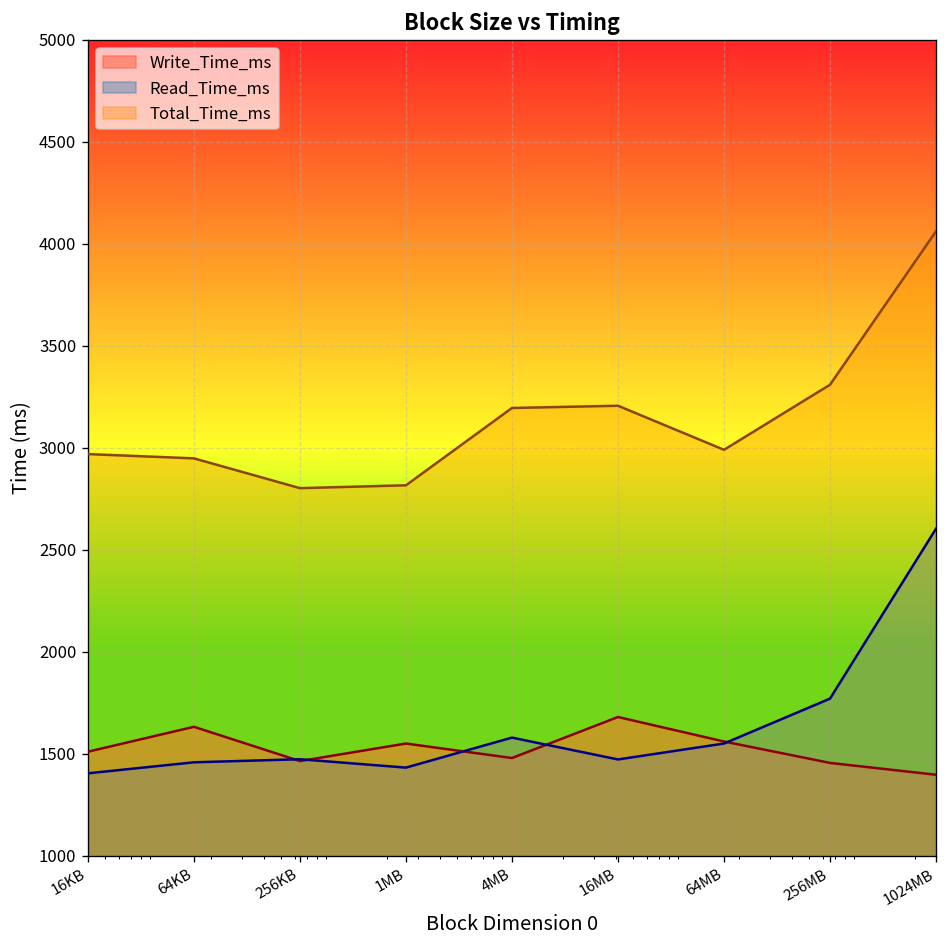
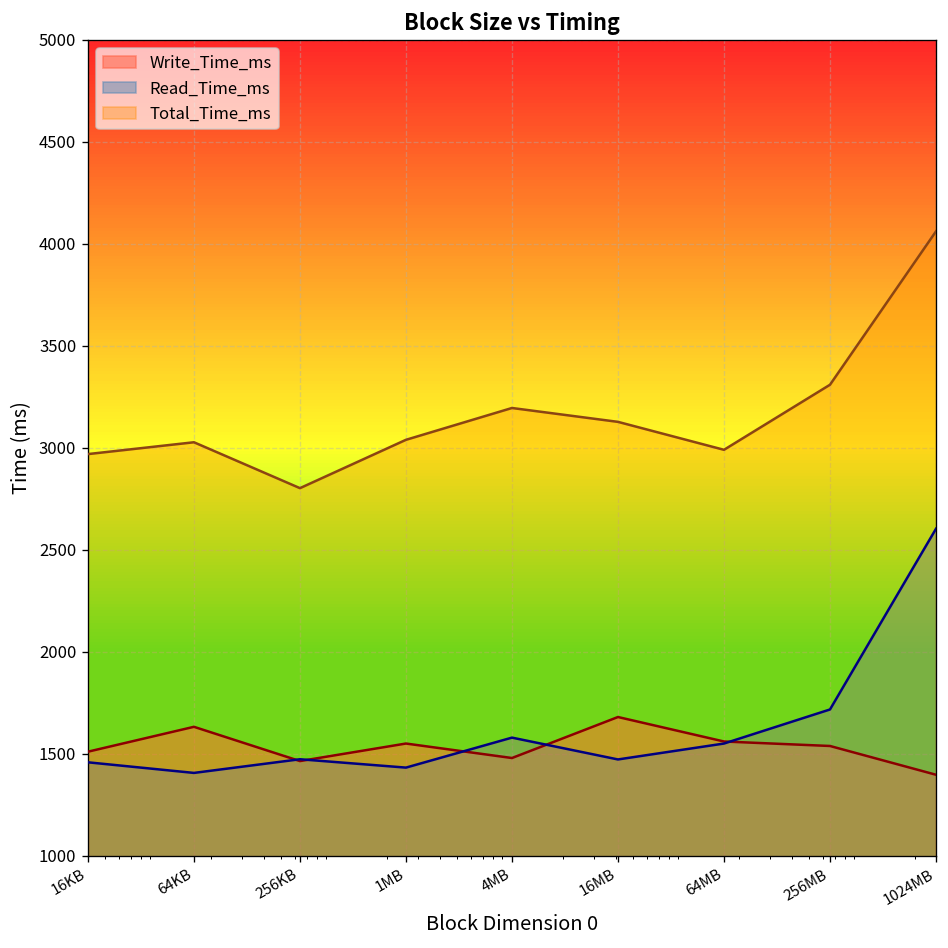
Read_Time_ms, 16KB: 1410 -> 1460
Read_Time_ms, 64KB: 1460 -> 1410
Total_Time_ms, 64KB: 2950 -> 3030
Total_Time_ms, 1MB: 2820 -> 3040
Total_Time_ms, 16MB: 3210 -> 3130
Write_Time_ms, 256MB: 1460 -> 1540
Read_Time_ms, 256MB: 1770 -> 1720
